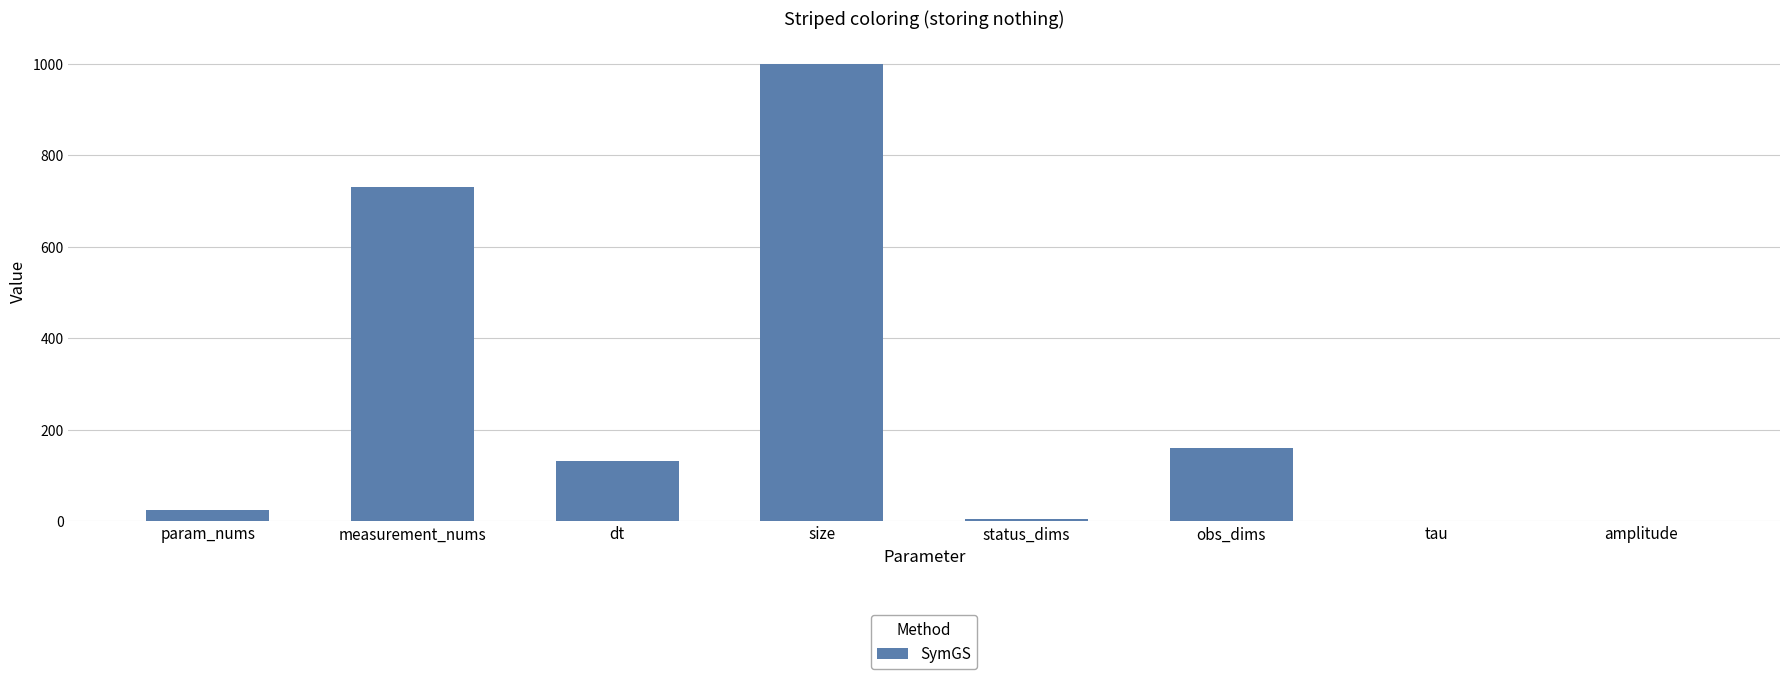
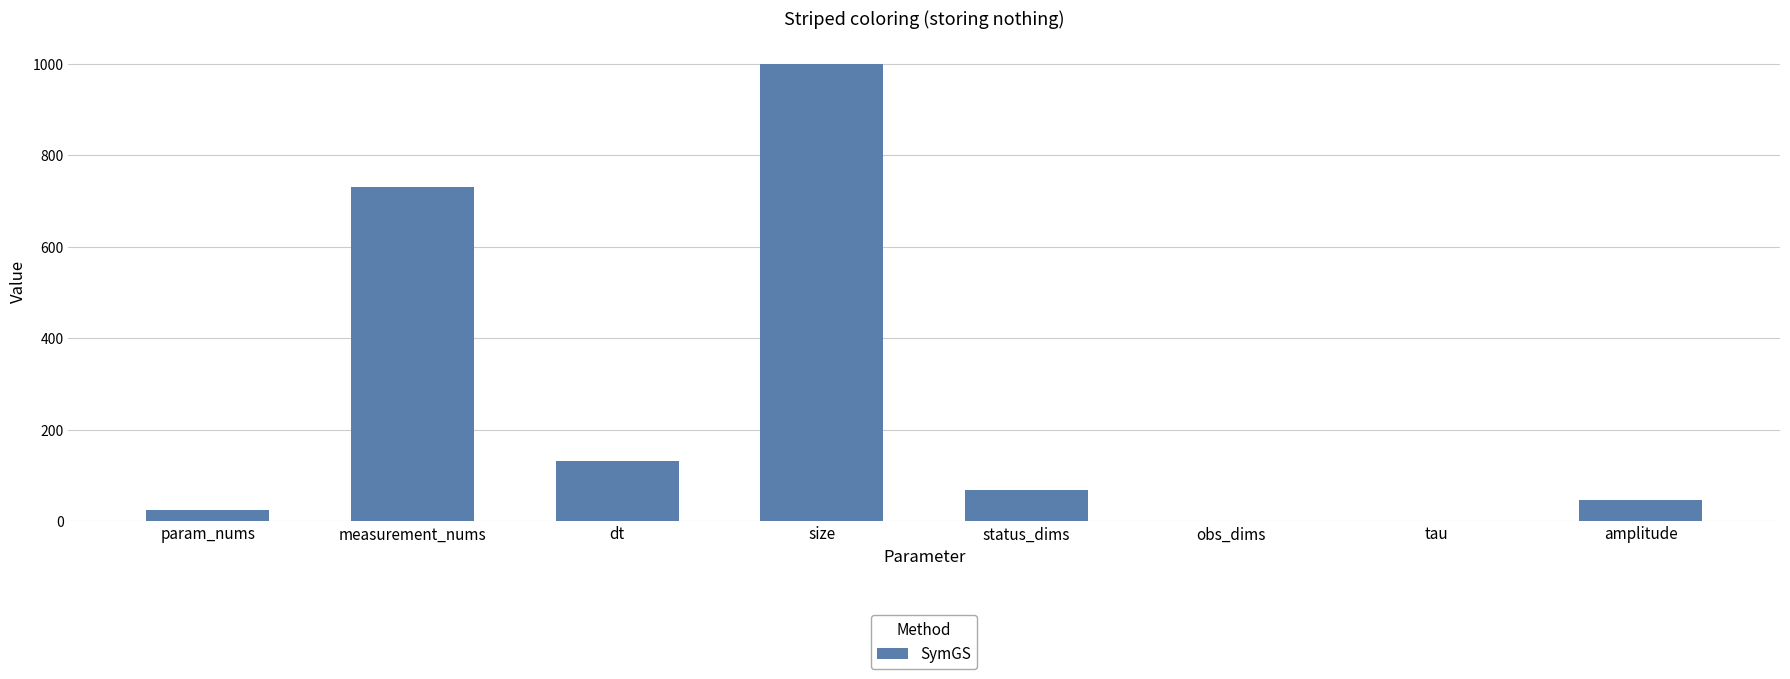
status_dims: 0 -> 70
obs_dims: 160 -> 0
amplitude: 0 -> 50
